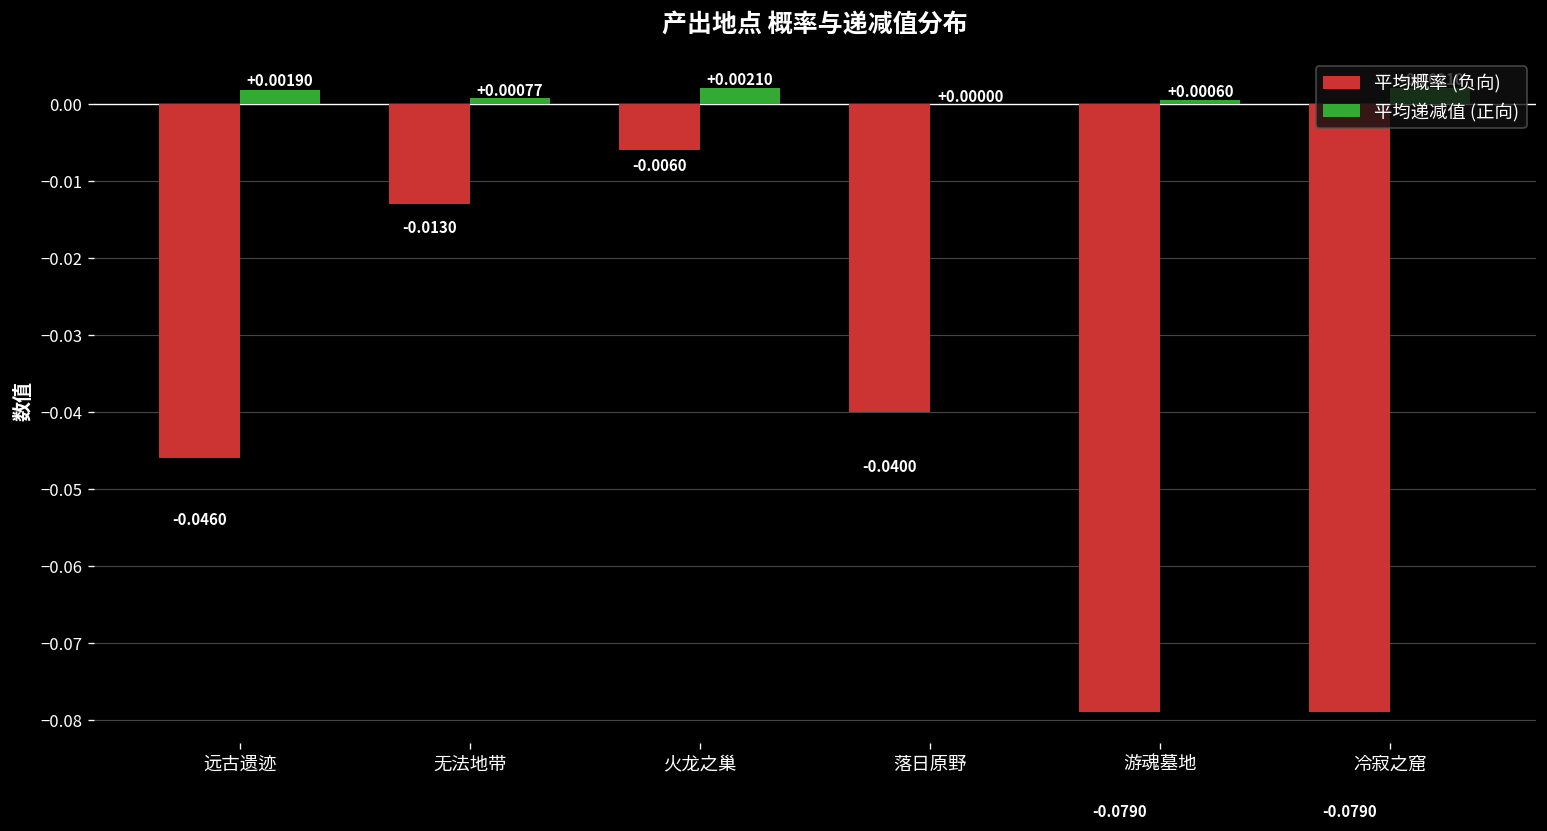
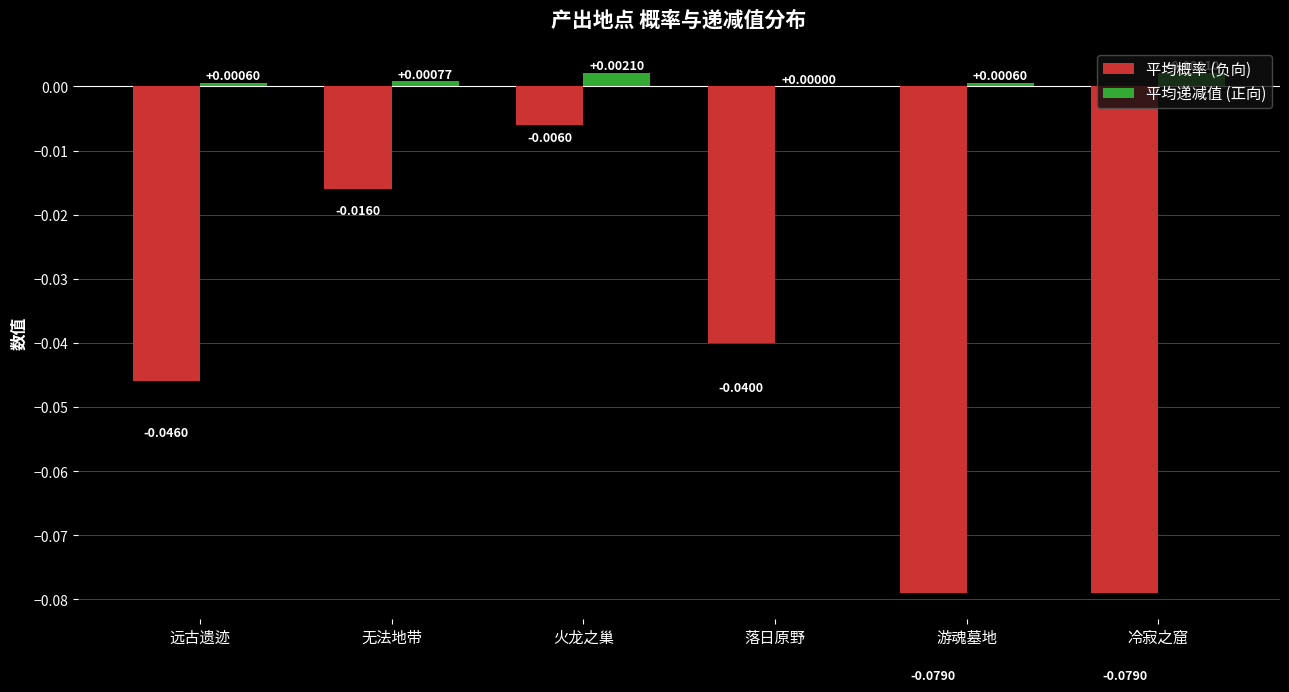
平均递减值 (正向), 远古遗迹: +0.00190 -> +0.00060
平均概率 (负向), 无法地带: -0.0130 -> -0.0160
